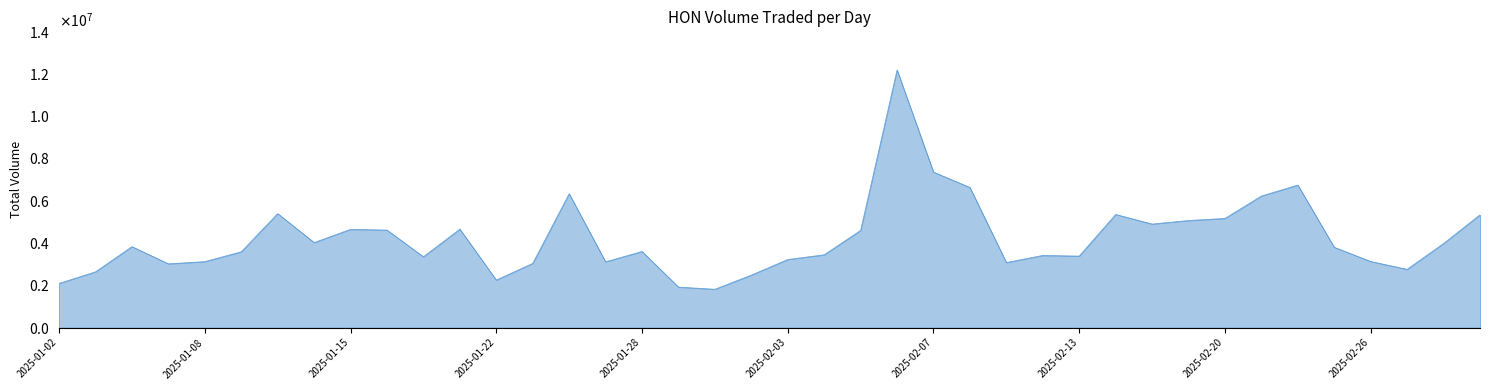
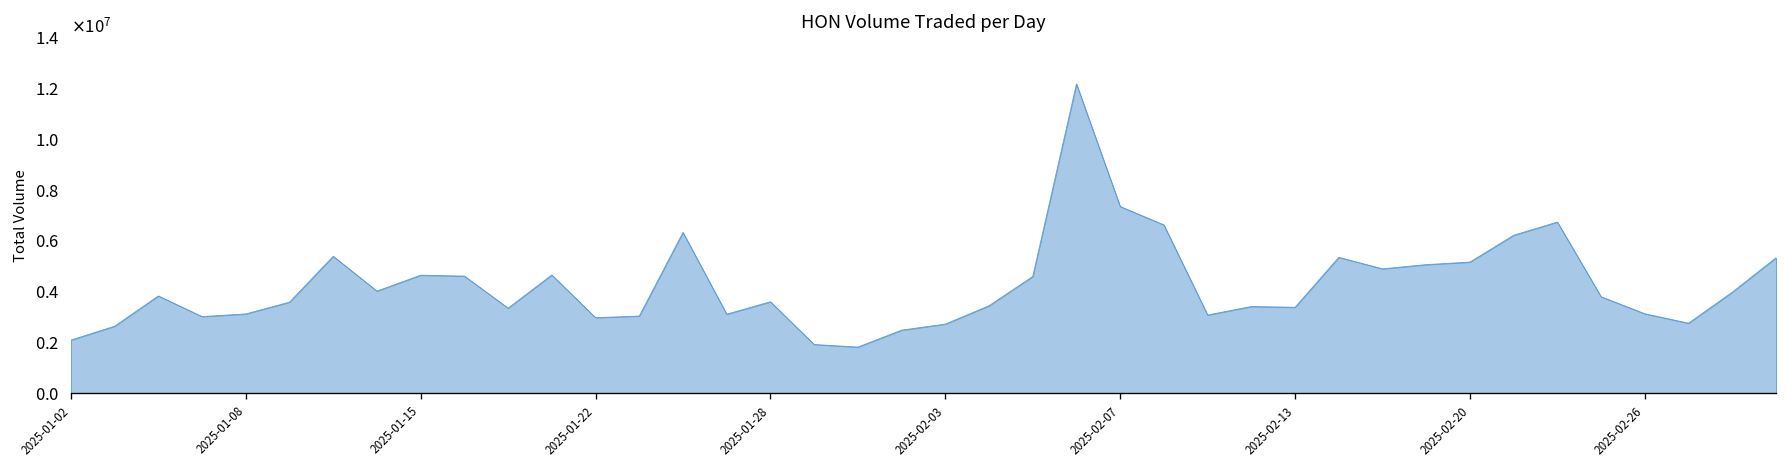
2025-01-22: 2200000 -> 3000000
2025-02-03: 3200000 -> 2700000
